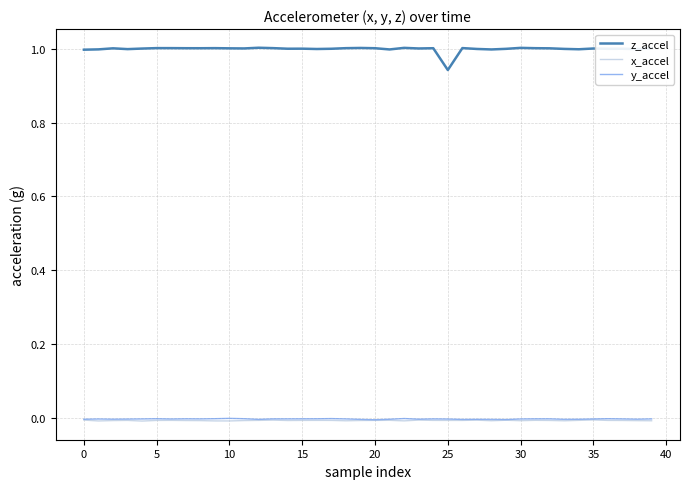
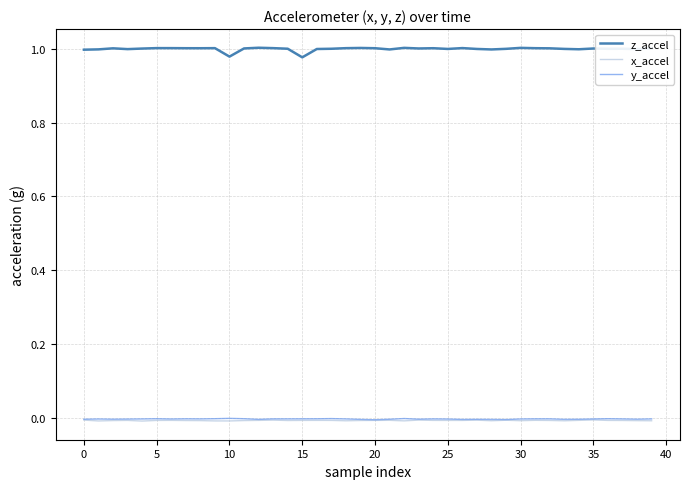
z_accel, 10: 1.00 -> 0.98
z_accel, 15: 1.00 -> 0.98
z_accel, 25: 0.94 -> 1.00
